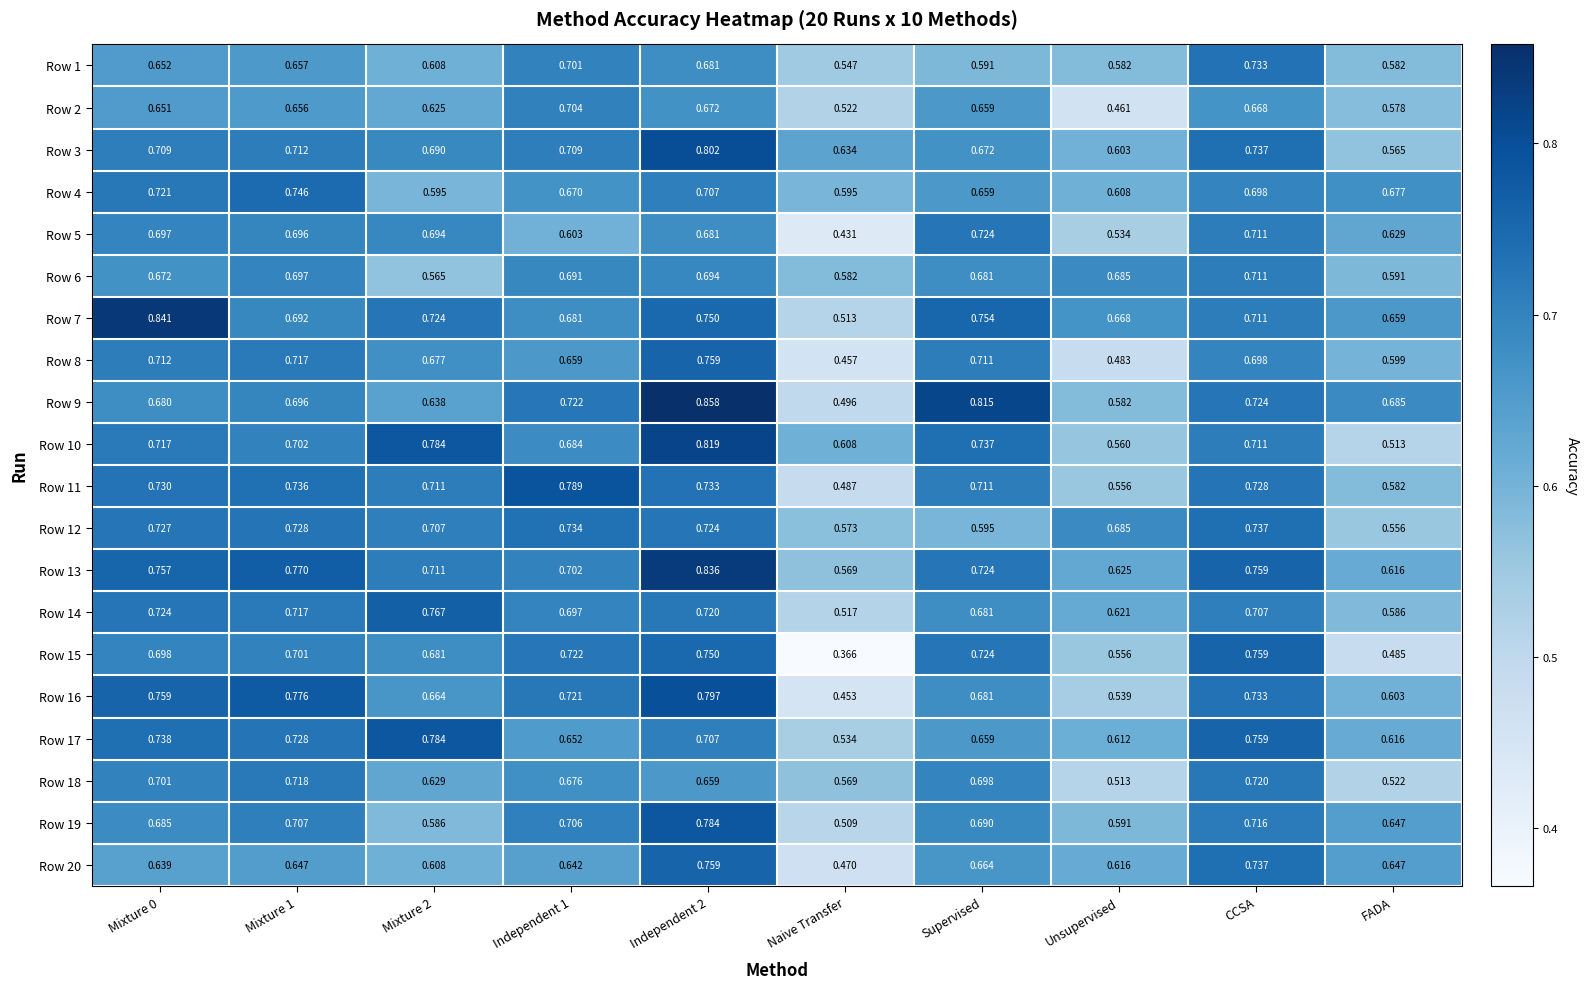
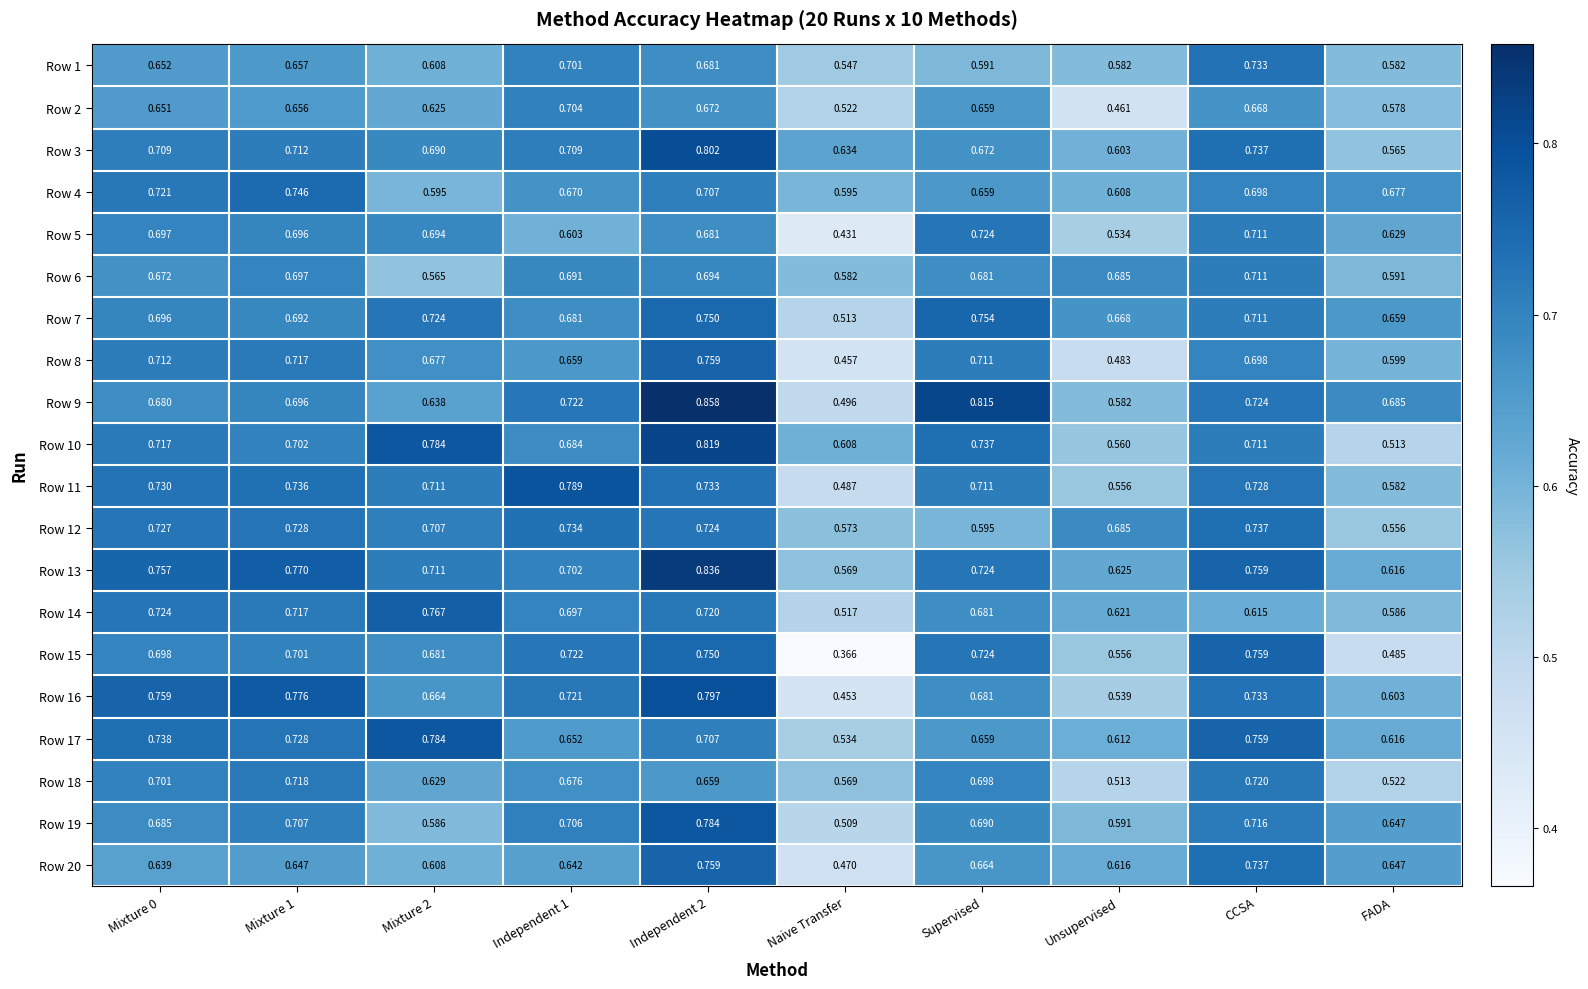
Row 7, Mixture 0: 0.841 -> 0.696
Row 14, CCSA: 0.707 -> 0.615
